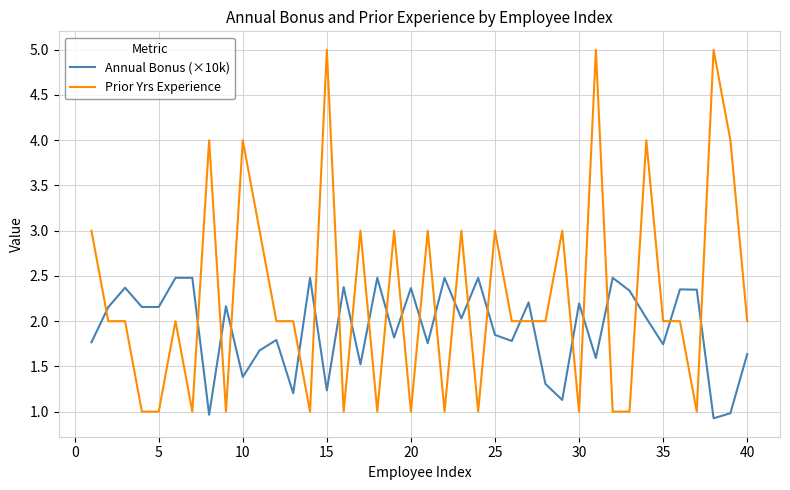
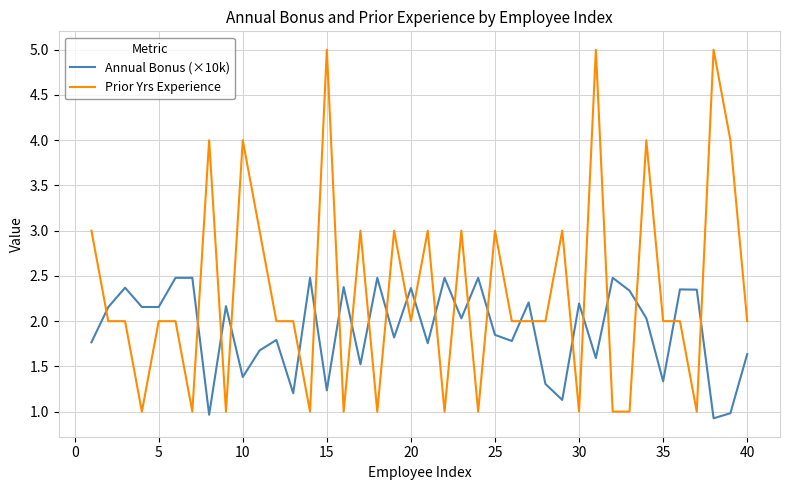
Prior Yrs Experience, 5: 1 -> 2
Prior Yrs Experience, 20: 1 -> 2
Annual Bonus (×10k), 35: 1.7 -> 1.3
